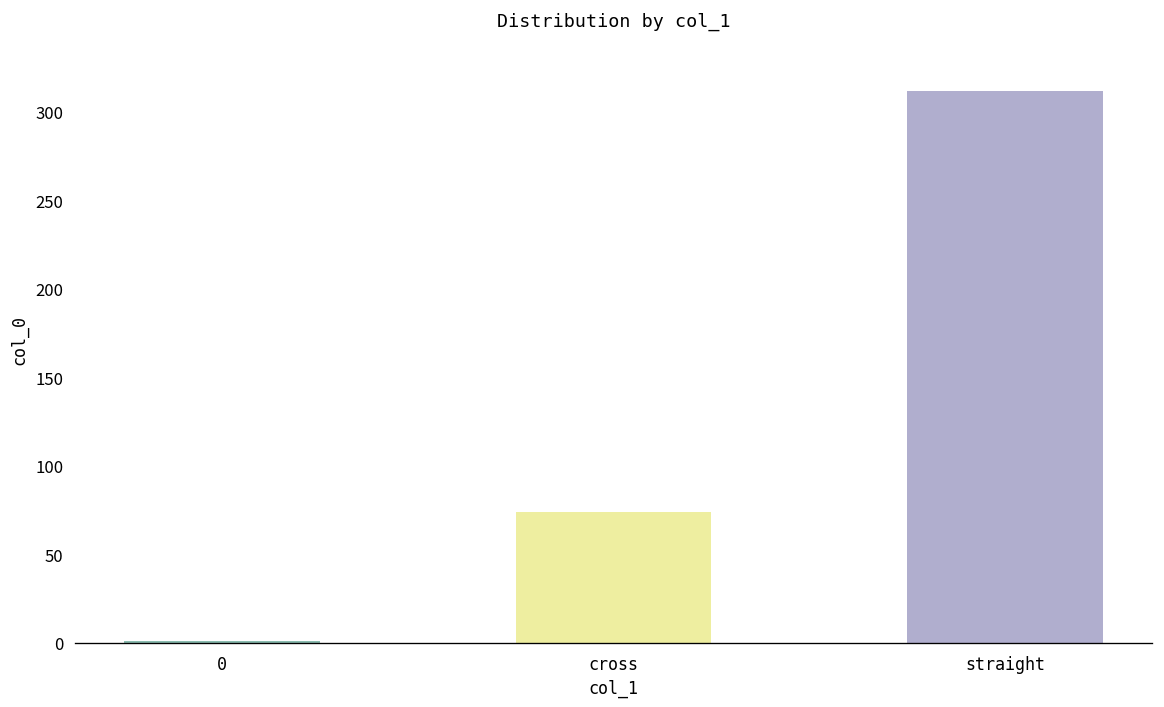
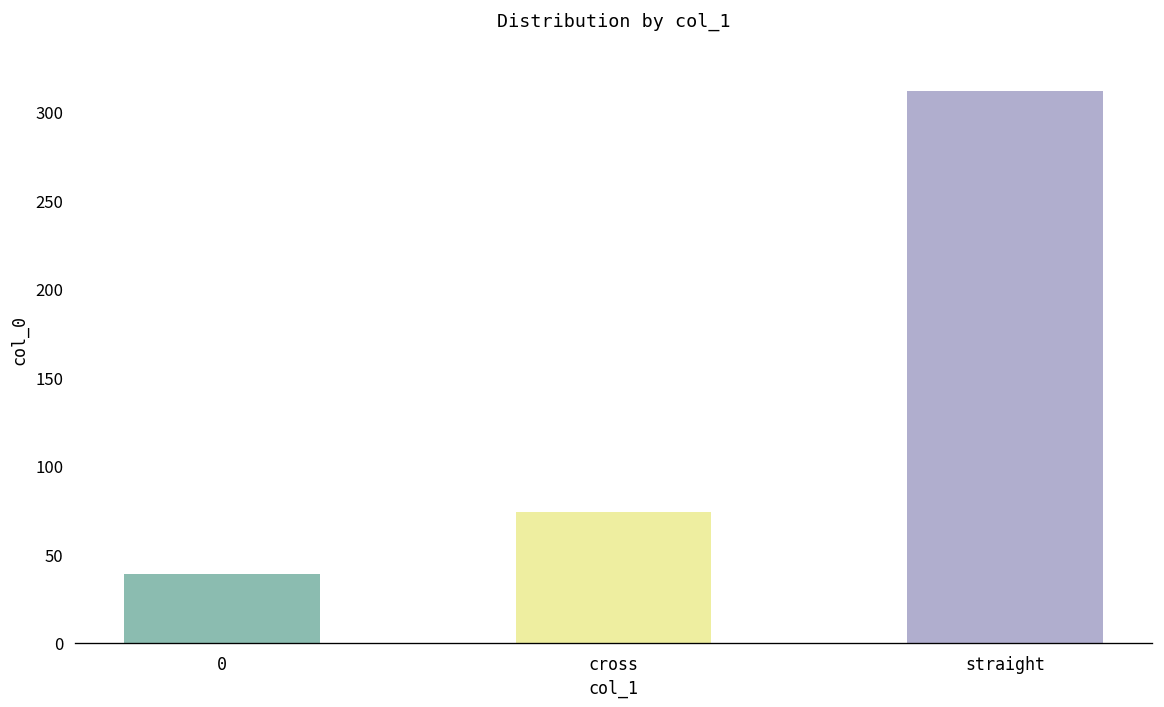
0: 1 -> 39
